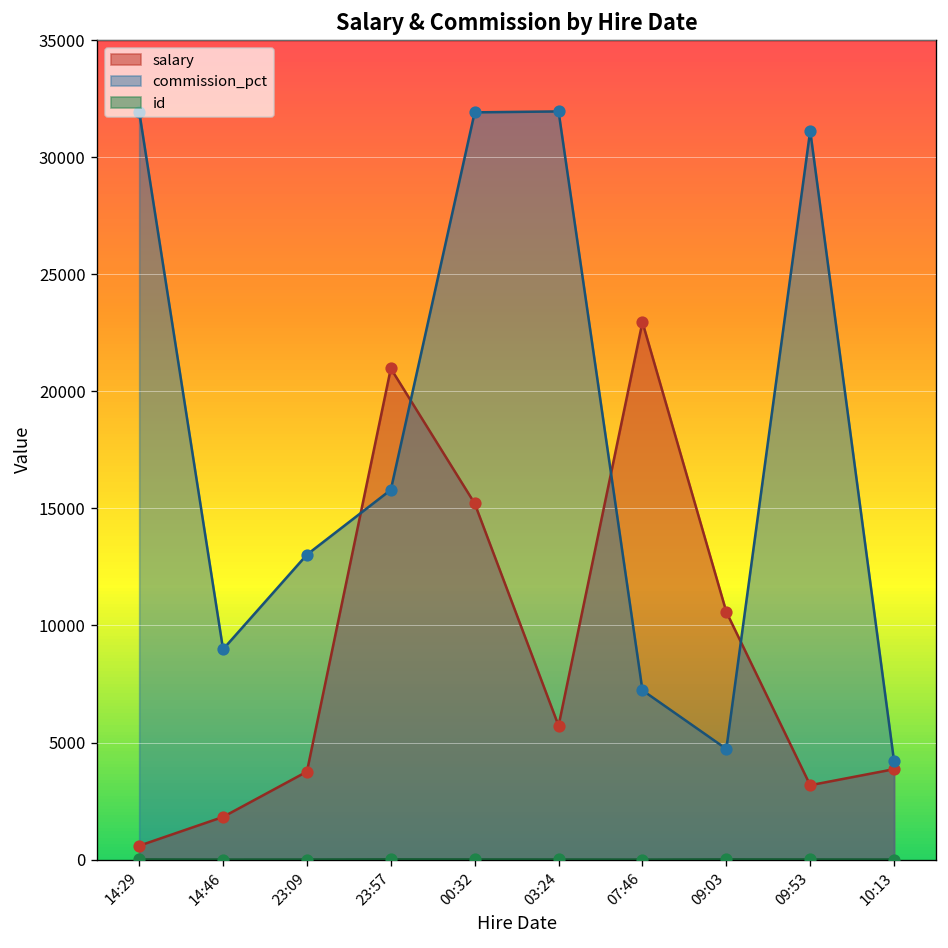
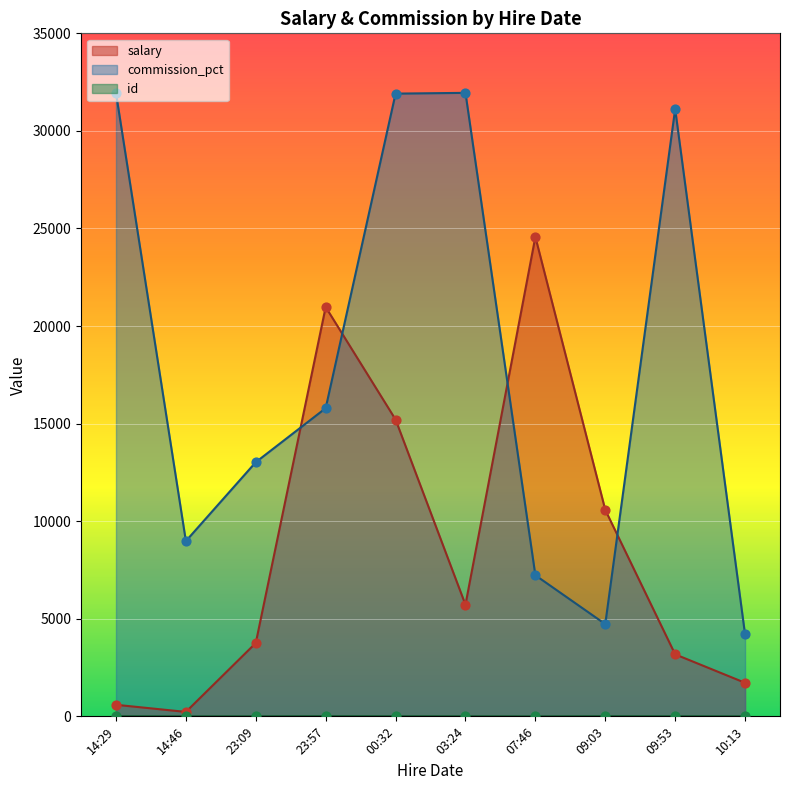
salary, 14:46: 1800 -> 200
salary, 07:46: 23000 -> 24600
salary, 10:13: 3900 -> 1700
